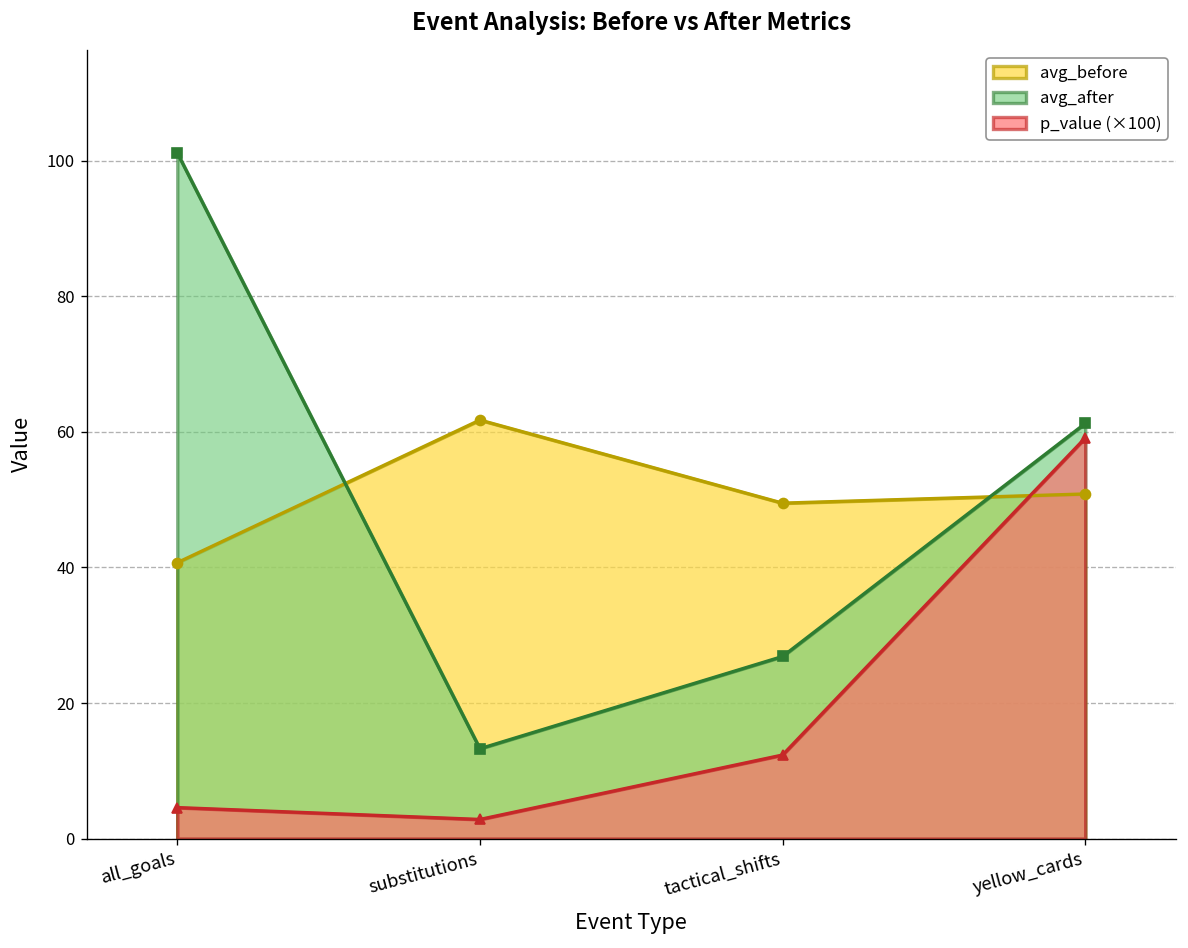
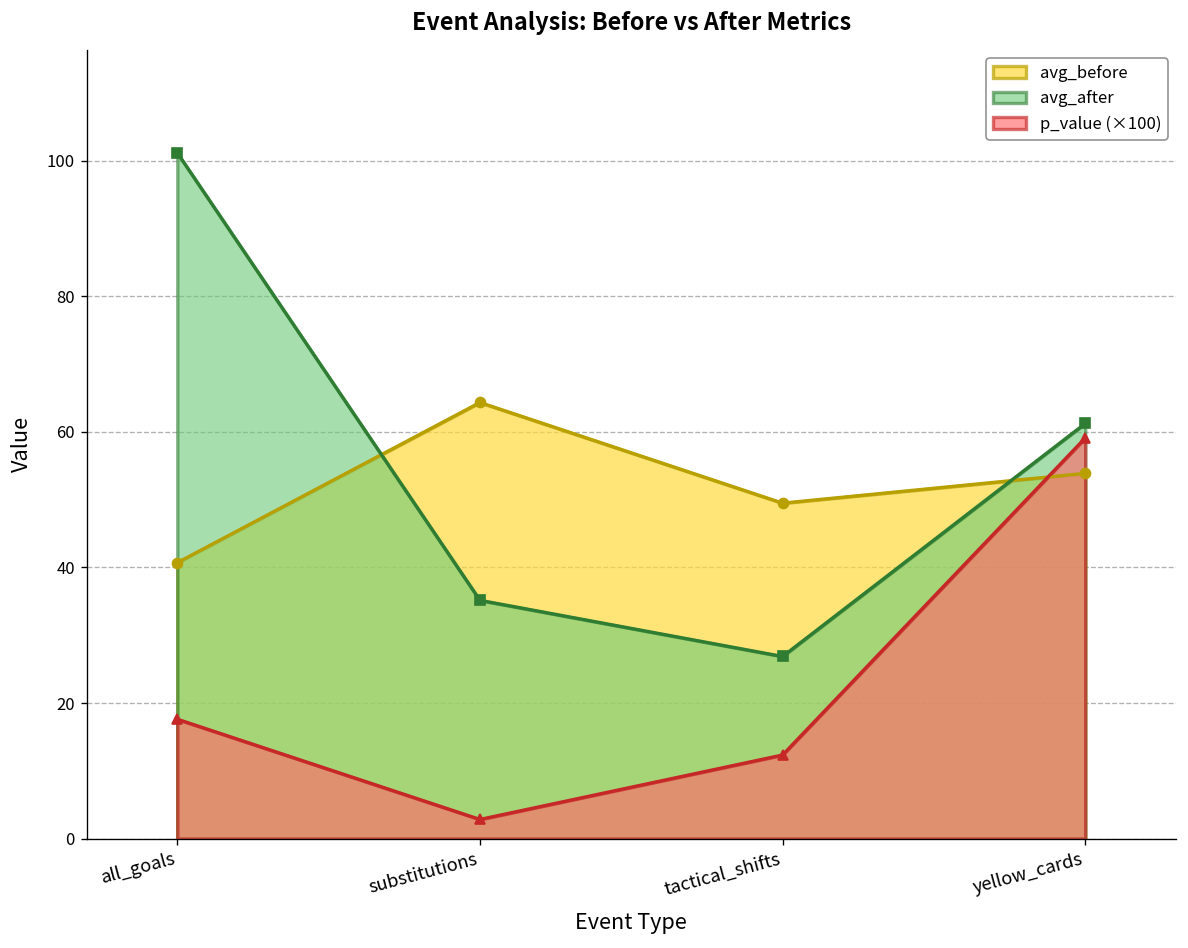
p_value (×100), all_goals: 5 -> 18
avg_before, substitutions: 62 -> 64
avg_after, substitutions: 13 -> 35
avg_before, yellow_cards: 51 -> 54
